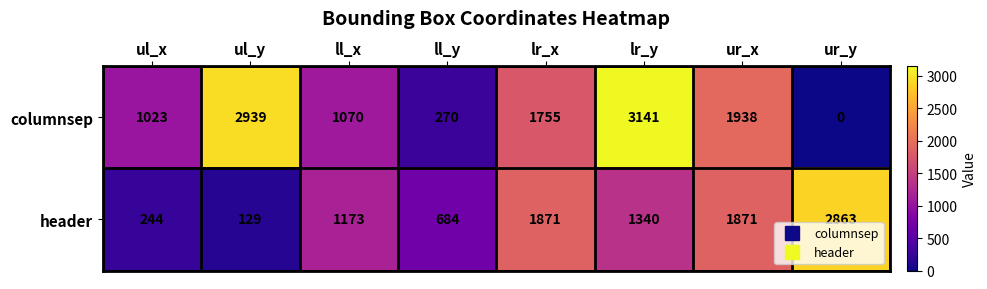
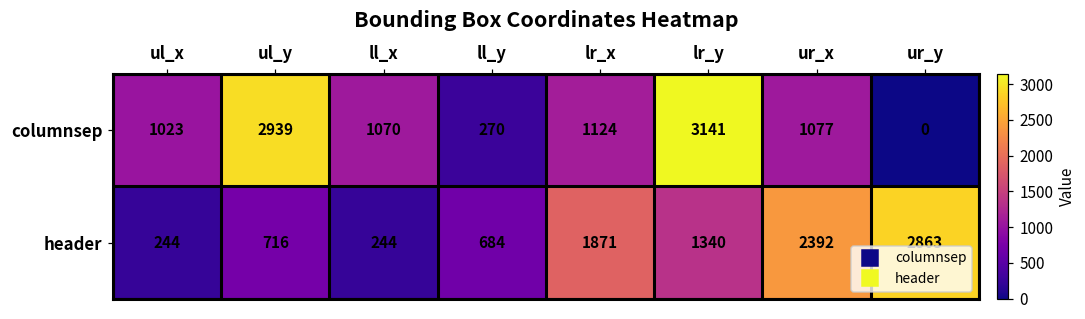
columnsep, lr_x: 1755 -> 1124
columnsep, ur_x: 1938 -> 1077
header, ul_y: 129 -> 716
header, ll_x: 1173 -> 244
header, ur_x: 1871 -> 2392
